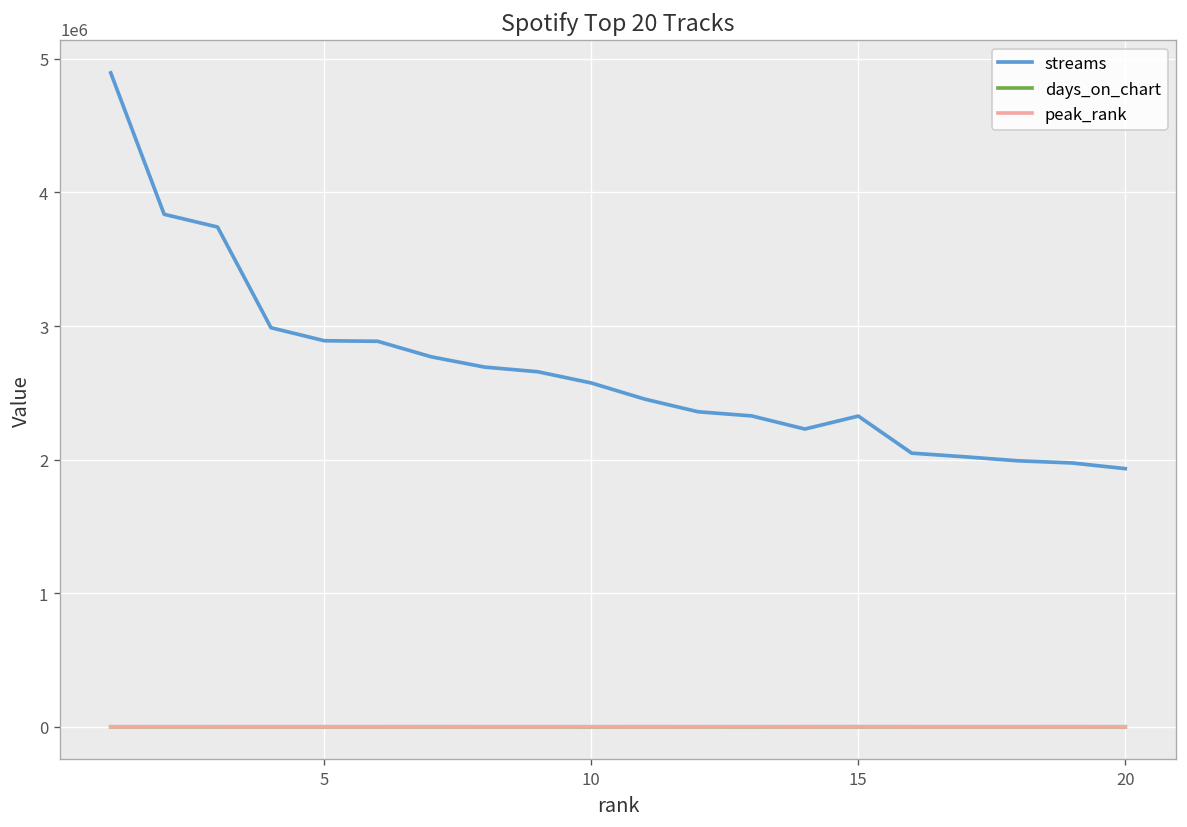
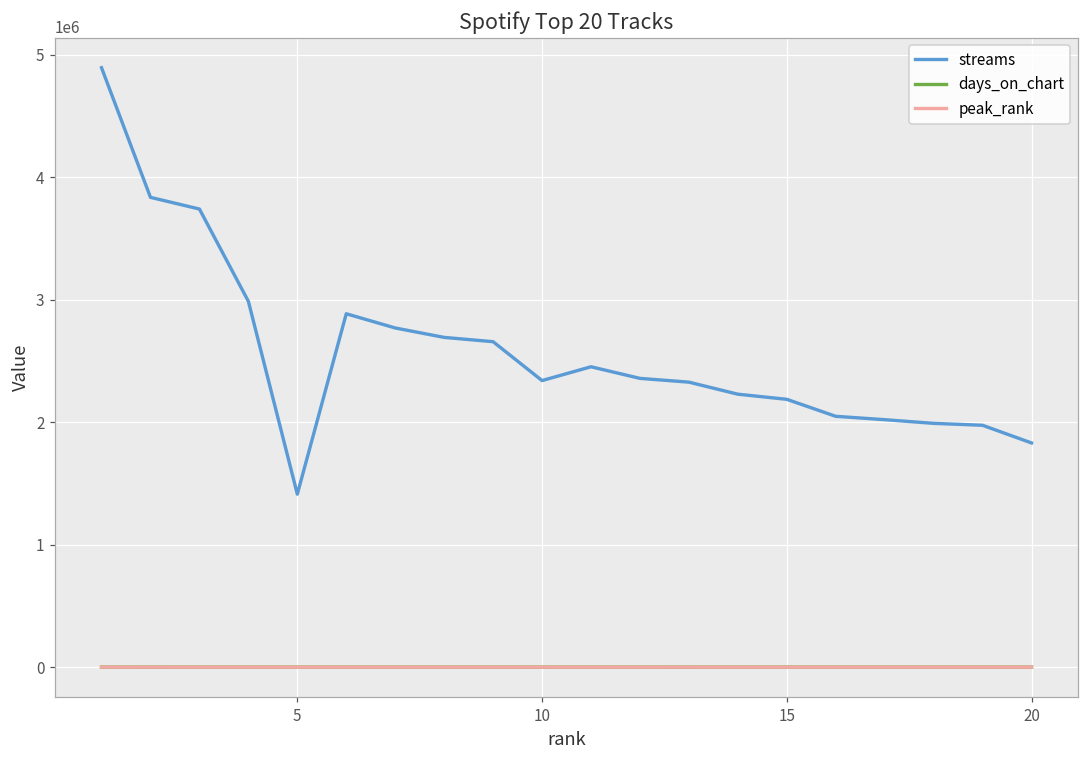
streams, 5: 2890000 -> 1410000
streams, 10: 2570000 -> 2340000
streams, 15: 2330000 -> 2190000
streams, 20: 1930000 -> 1830000
